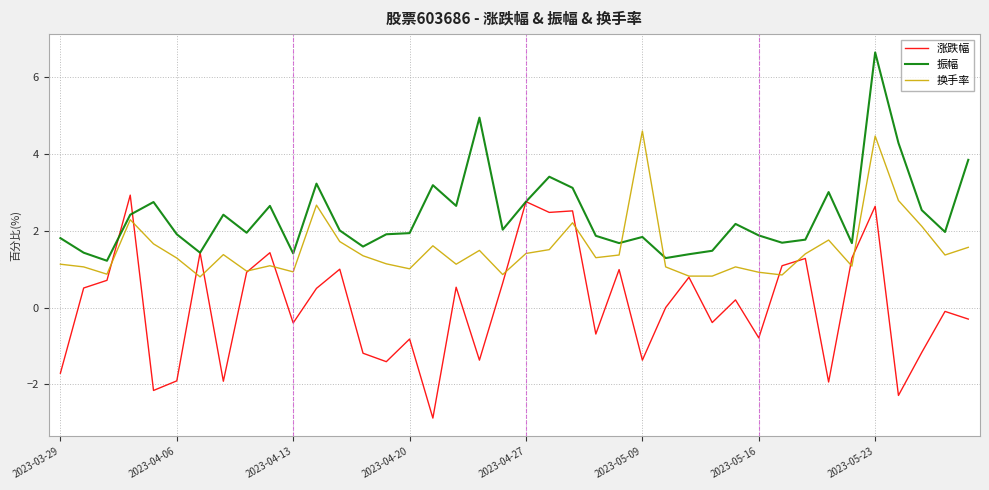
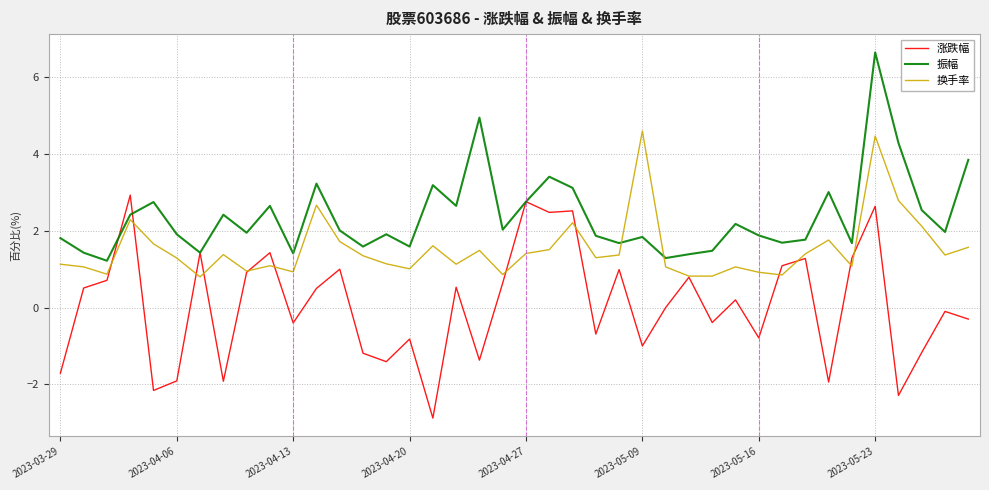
振幅, 2023-04-20: 1.9 -> 1.6
涨跌幅, 2023-05-09: -1.4 -> -1.0
